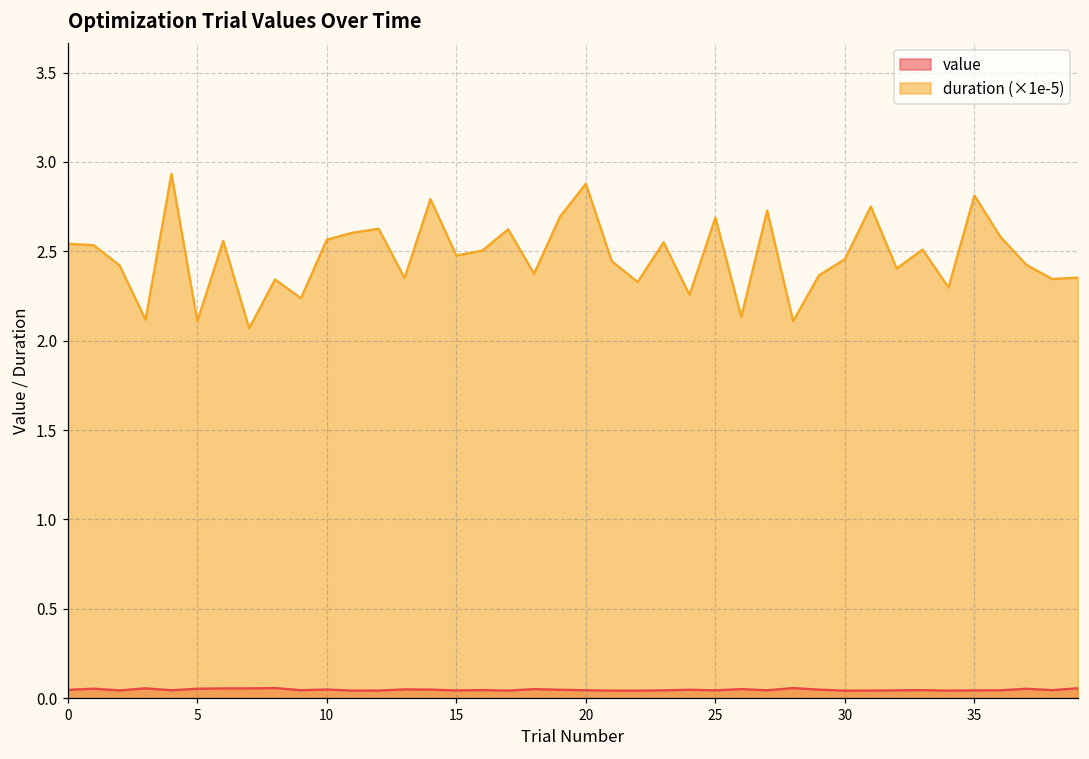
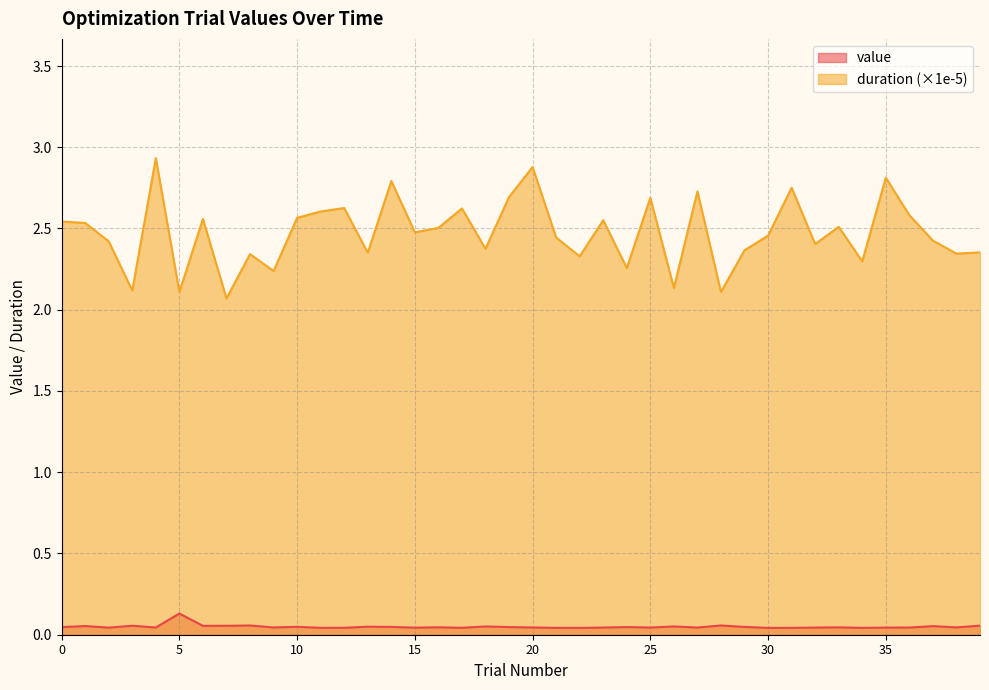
value, 5: 0.05 -> 0.13
